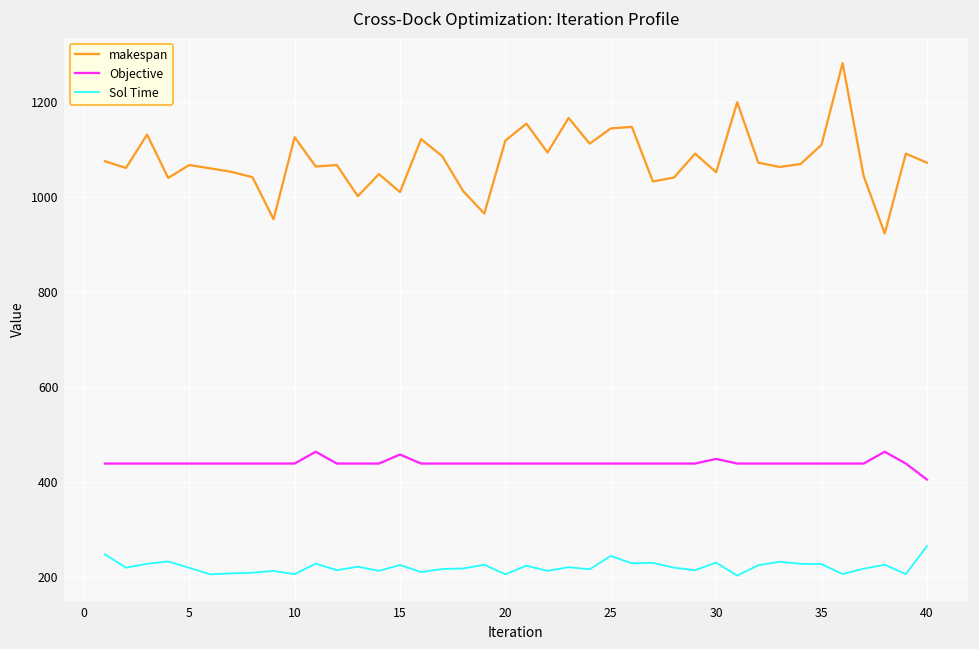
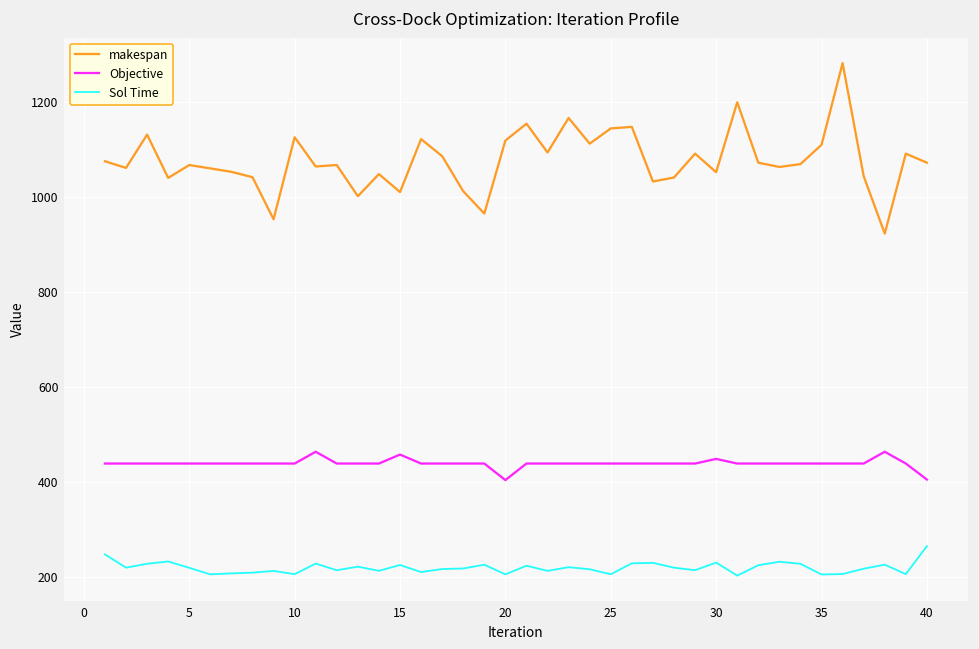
Objective, 20: 440 -> 400
Sol Time, 25: 250 -> 210
Sol Time, 35: 230 -> 210
